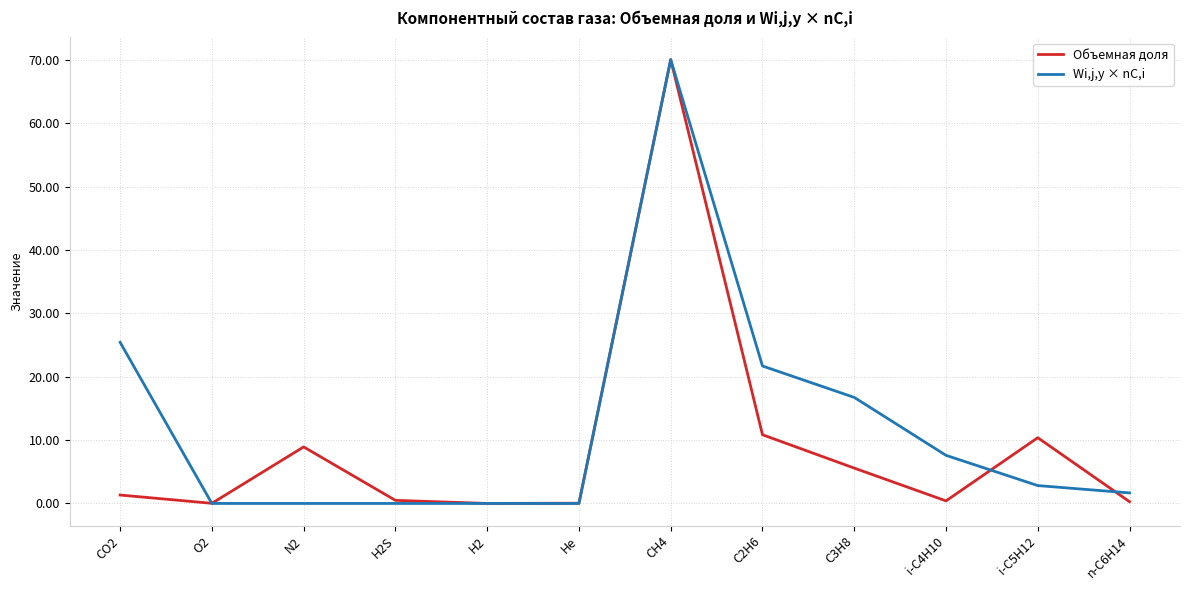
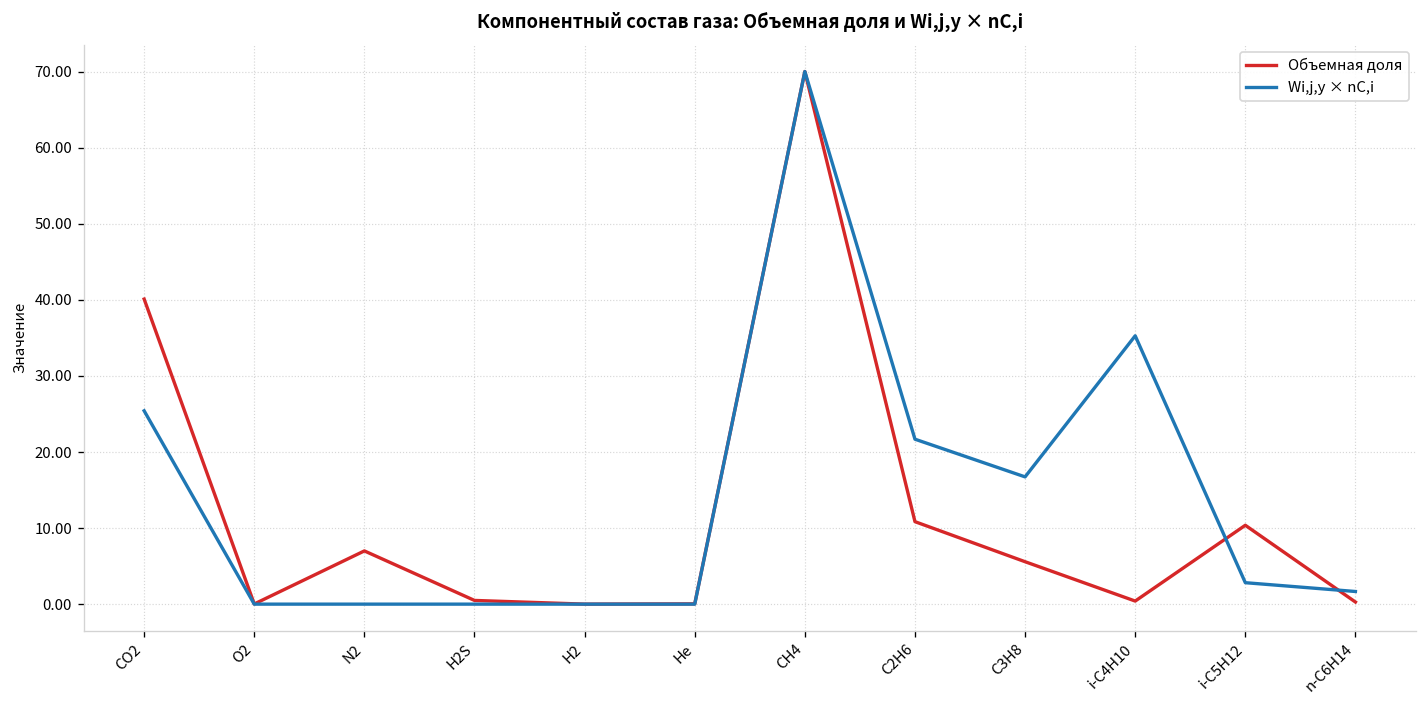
Объемная доля, CO2: 1 -> 40
Объемная доля, N2: 9 -> 7
Wi,j,y × nC,i, i-C4H10: 8 -> 35
